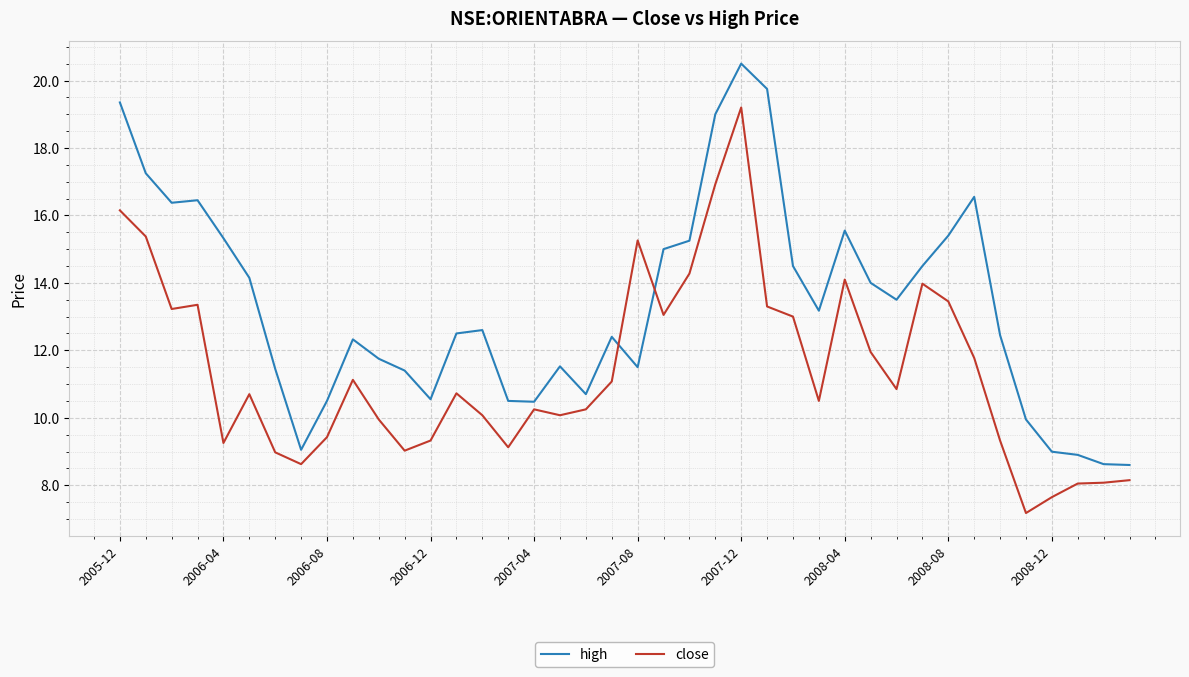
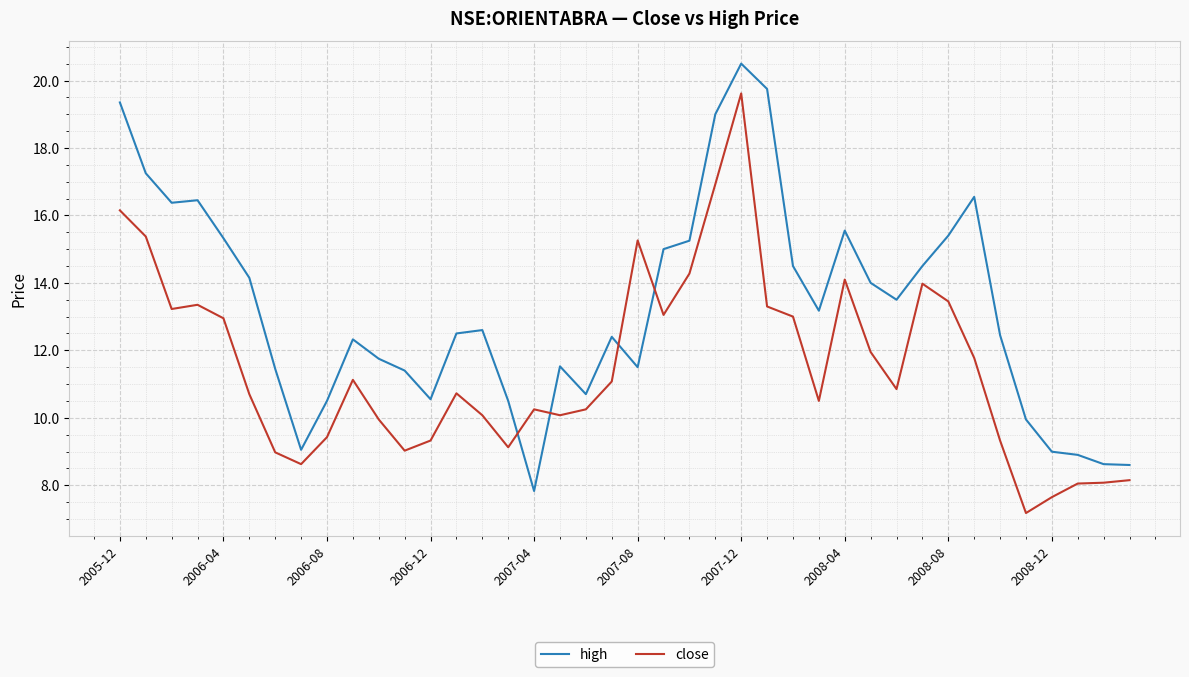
close, 2006-04: 9.3 -> 13.0
high, 2007-04: 10.5 -> 7.8
close, 2007-12: 19.2 -> 19.6
